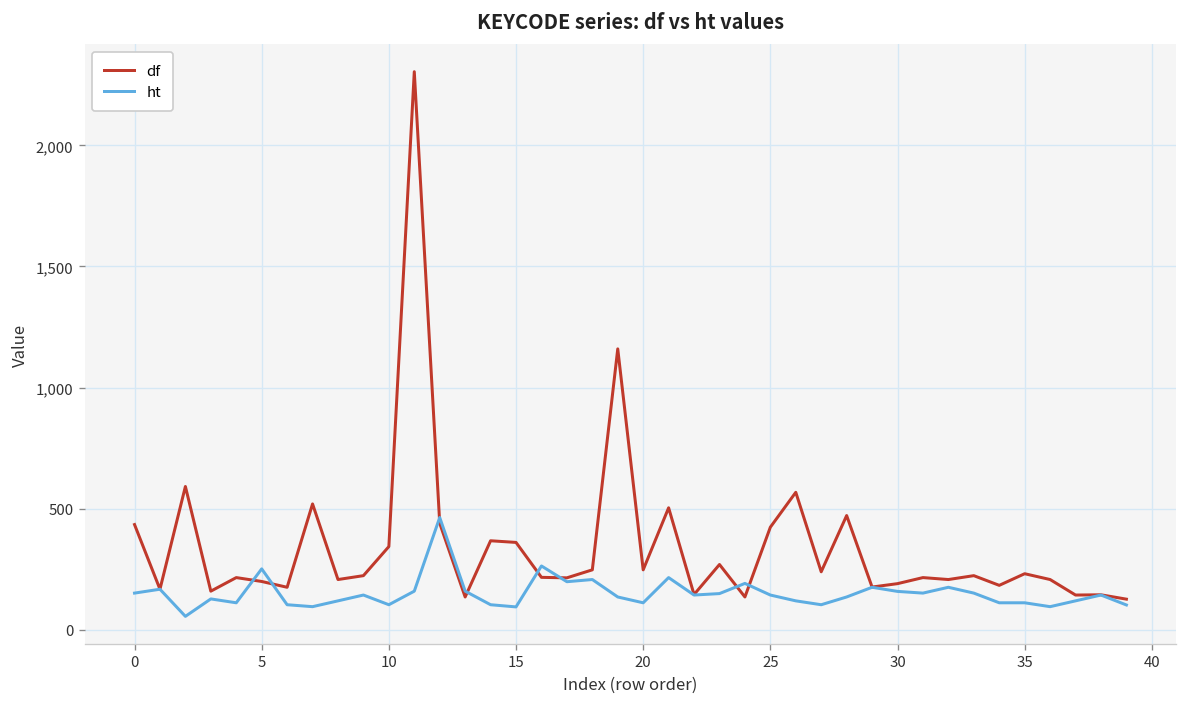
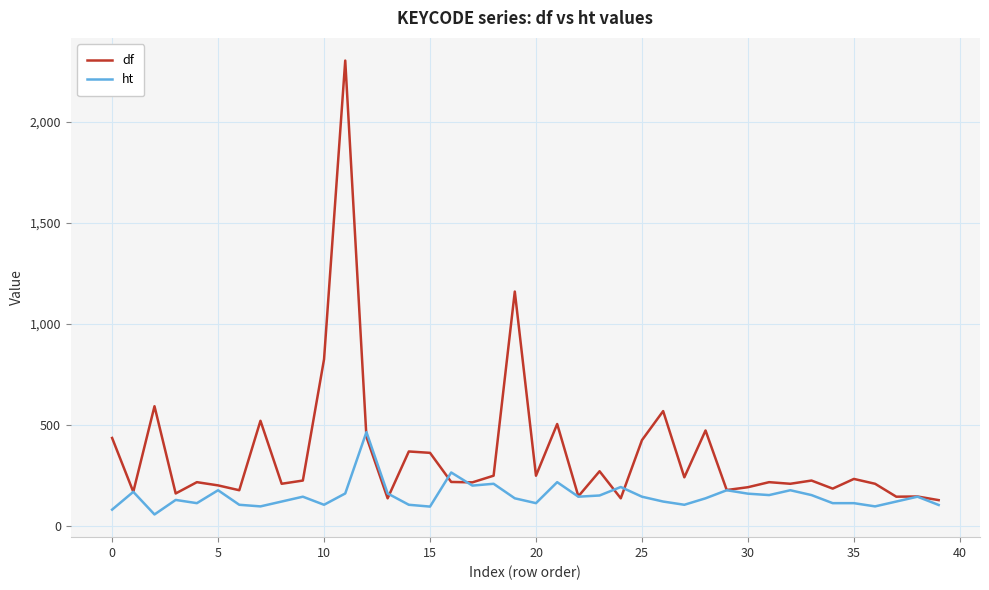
ht, 0: 150 -> 80
ht, 5: 250 -> 180
df, 10: 340 -> 820
